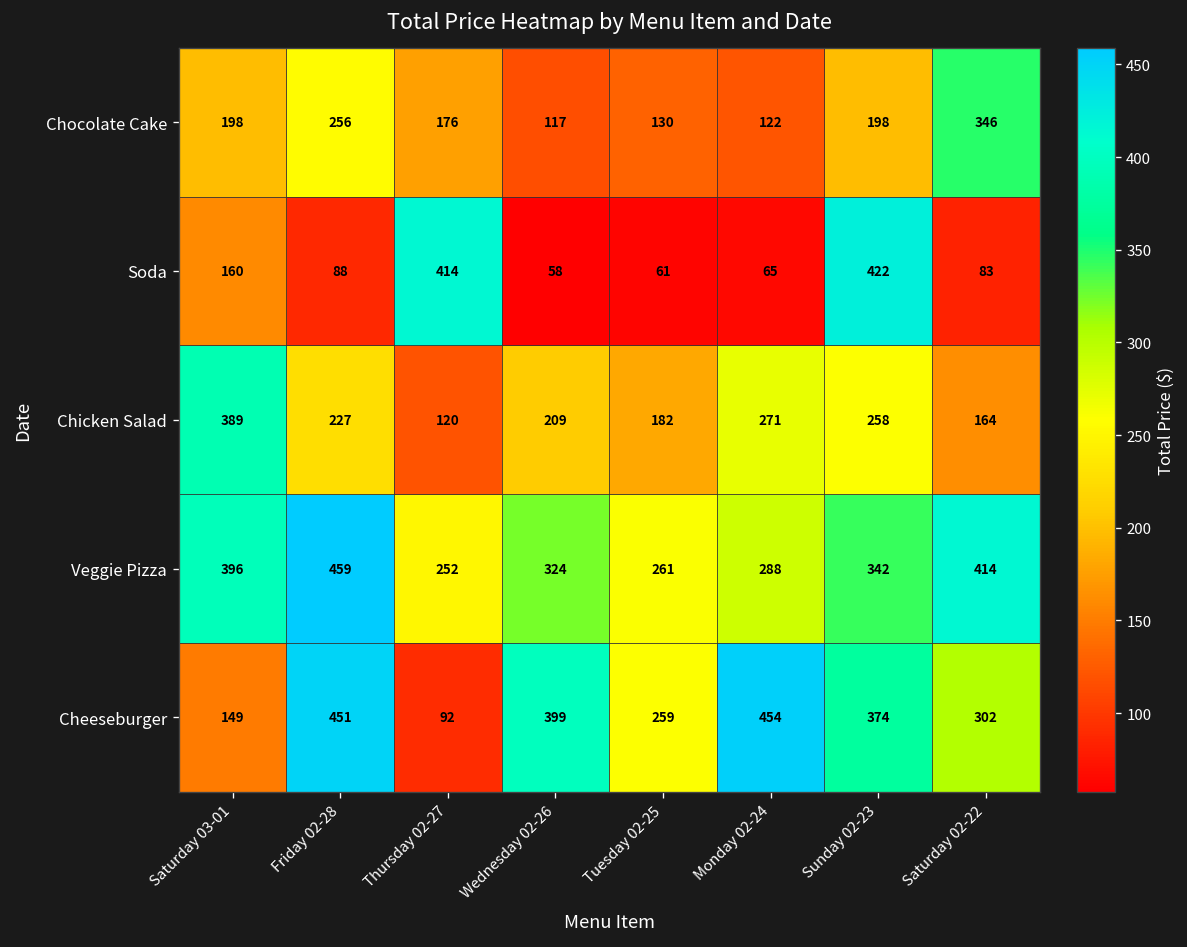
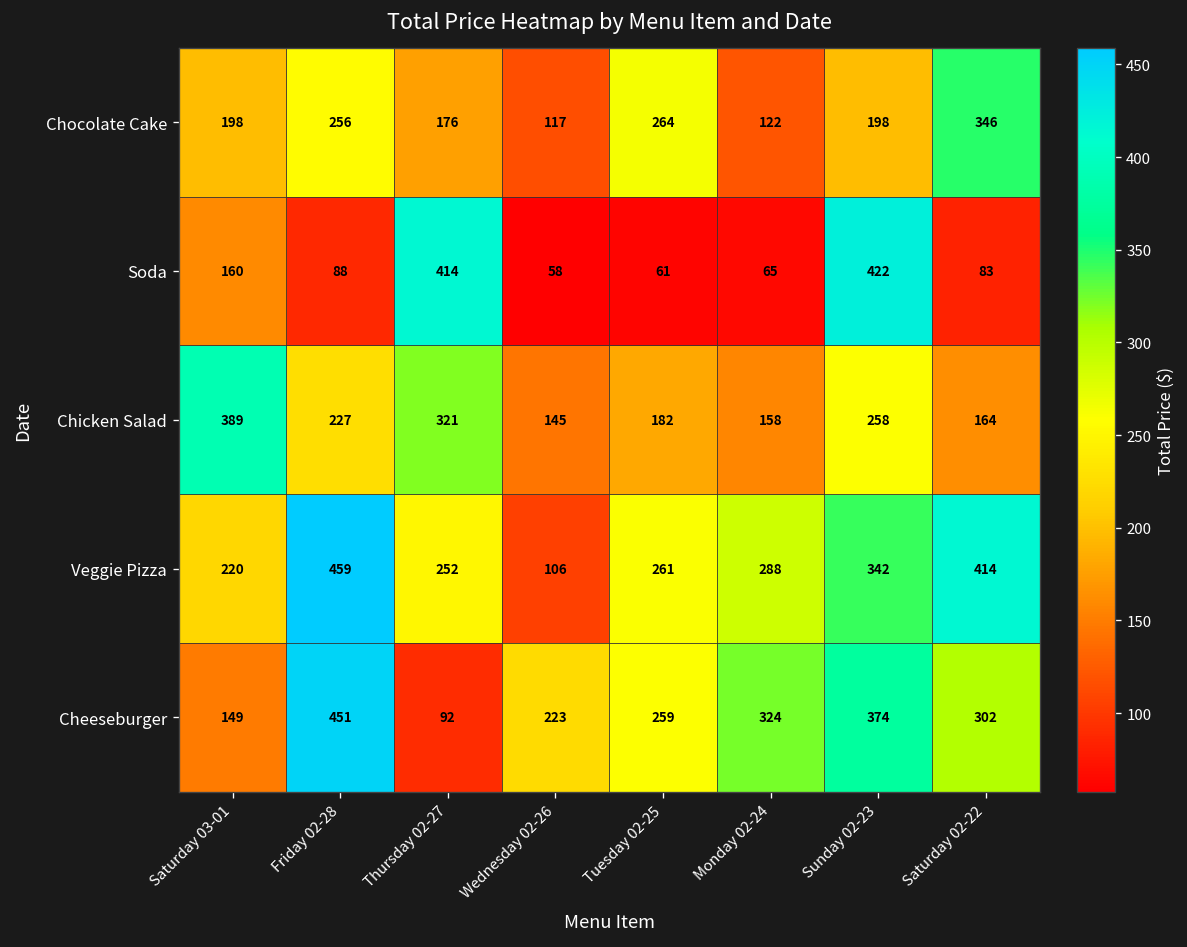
Chocolate Cake, Tuesday 02-25: 130 -> 264
Chicken Salad, Thursday 02-27: 120 -> 321
Chicken Salad, Wednesday 02-26: 209 -> 145
Chicken Salad, Monday 02-24: 271 -> 158
Veggie Pizza, Saturday 03-01: 396 -> 220
Veggie Pizza, Wednesday 02-26: 324 -> 106
Cheeseburger, Wednesday 02-26: 399 -> 223
Cheeseburger, Monday 02-24: 454 -> 324
